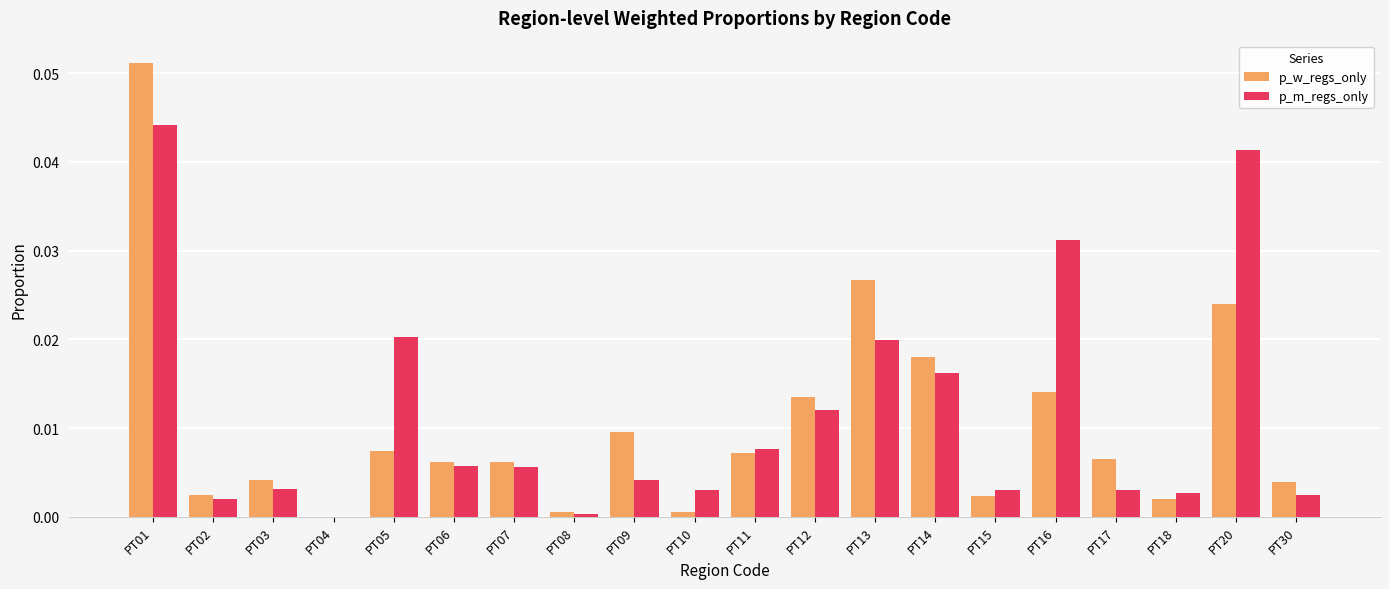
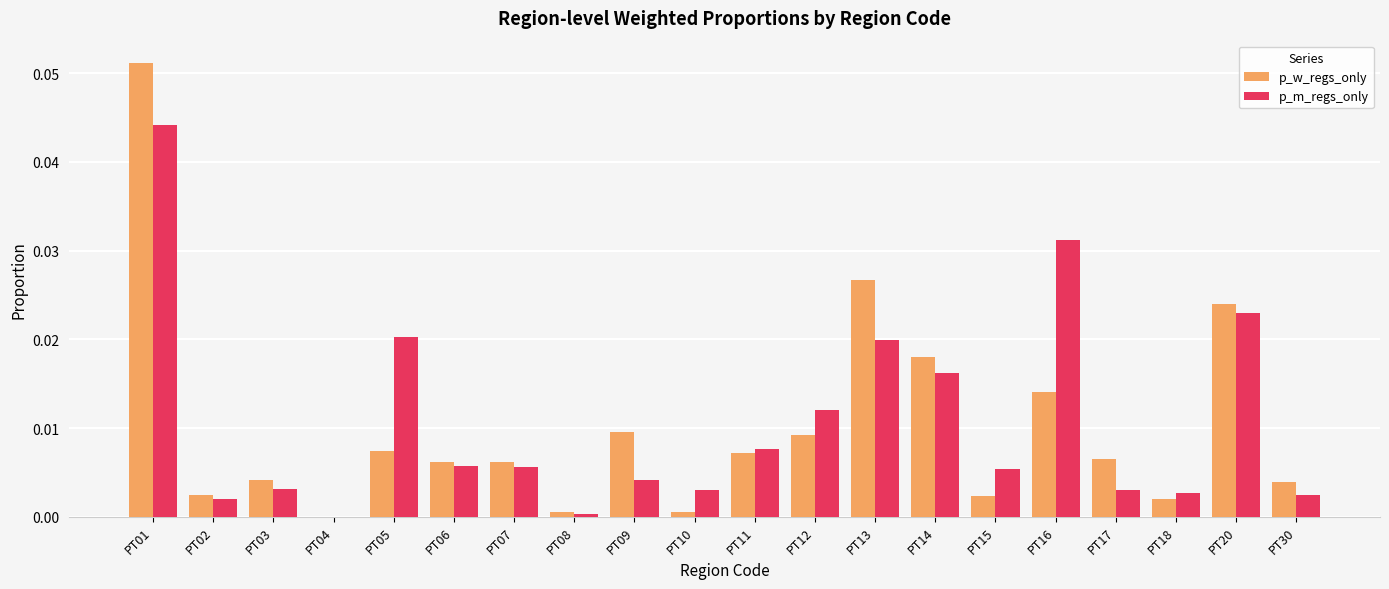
p_w_regs_only, PT12: 0.014 -> 0.009
p_m_regs_only, PT15: 0.003 -> 0.005
p_m_regs_only, PT20: 0.041 -> 0.023
